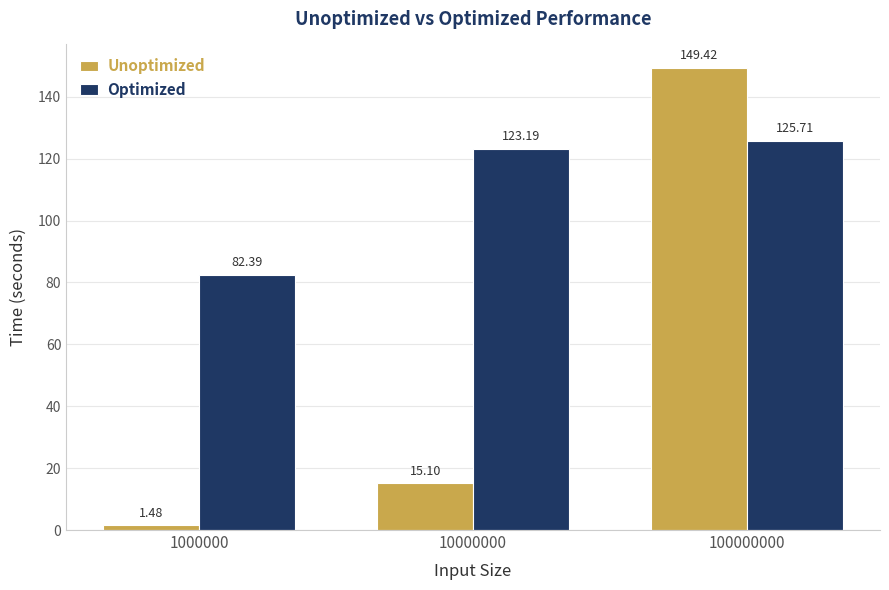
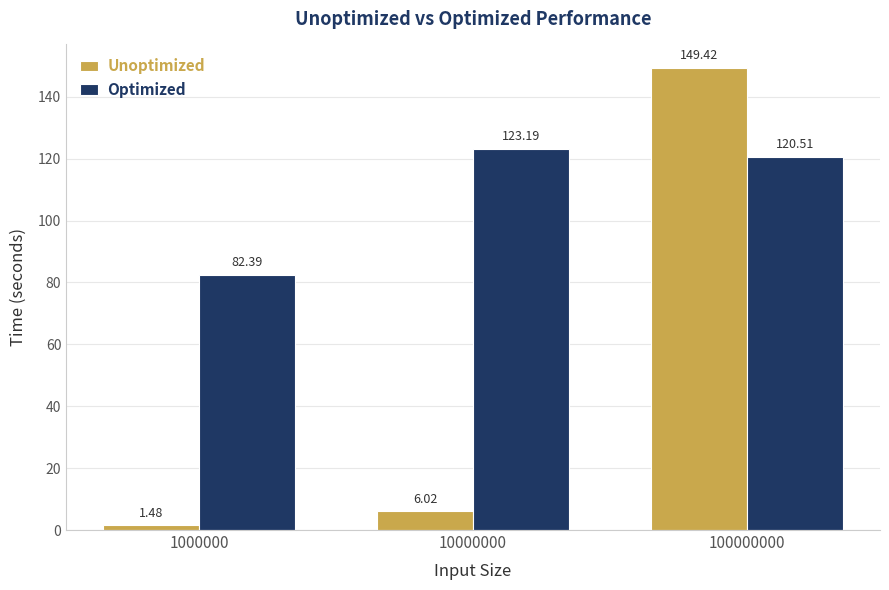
Unoptimized, 10000000: 15.10 -> 6.02
Optimized, 100000000: 125.71 -> 120.51
